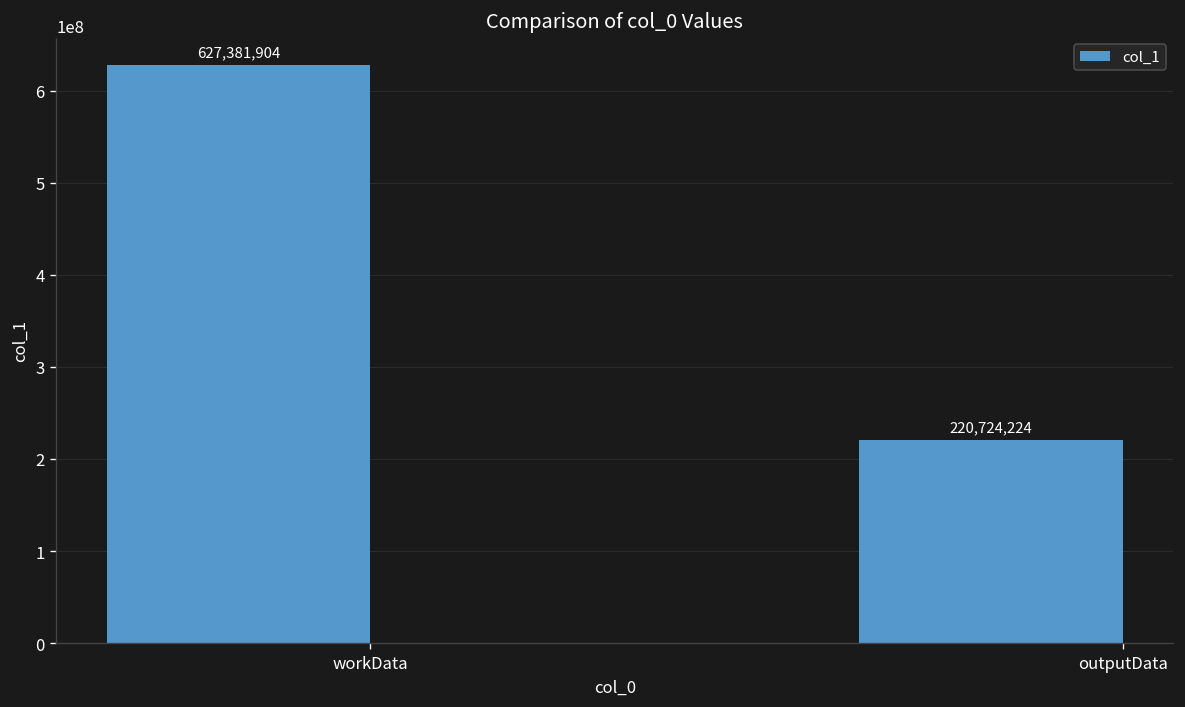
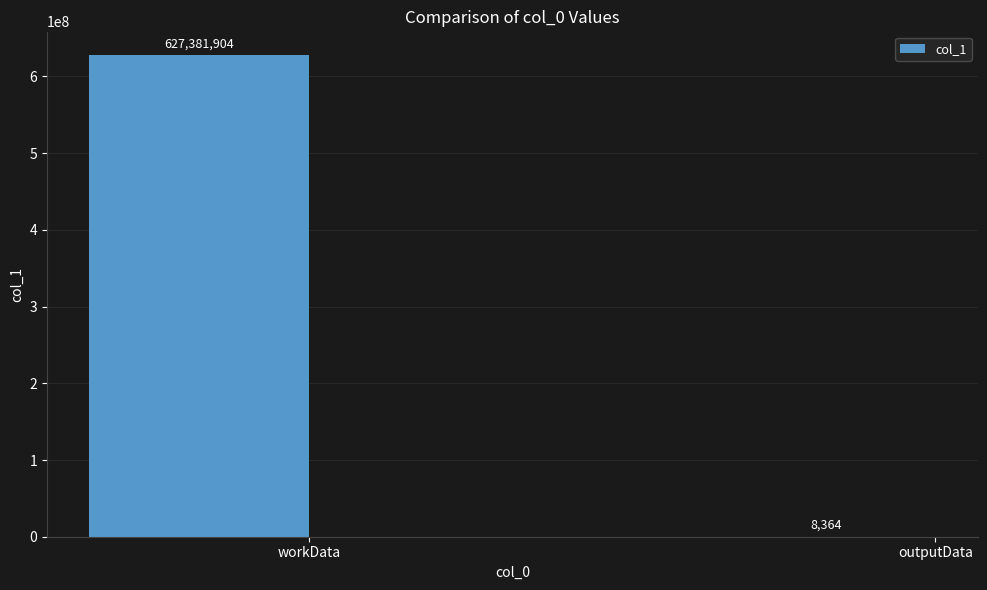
outputData: 220,724,224 -> 8,364
